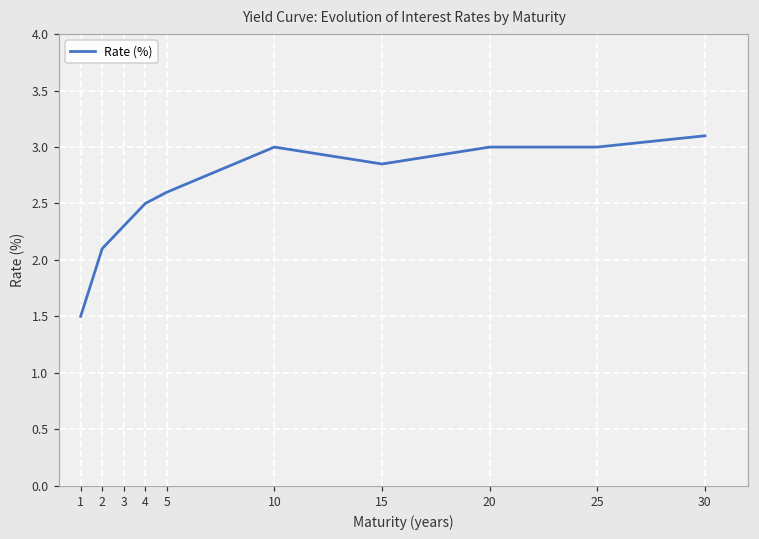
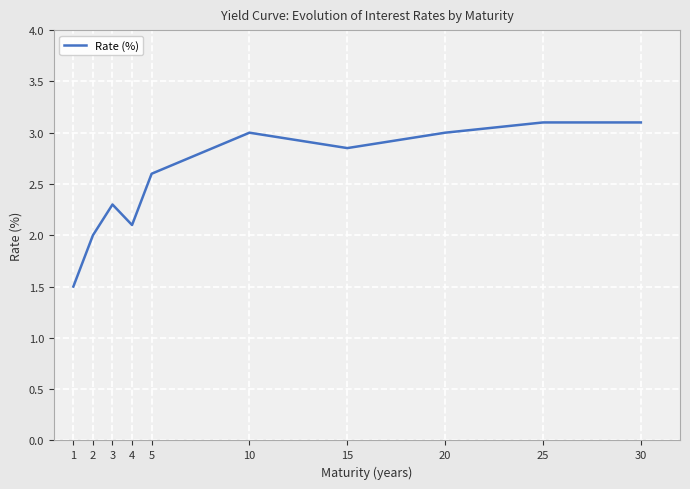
2: 2.1 -> 2.0
4: 2.5 -> 2.1
25: 3.0 -> 3.1
